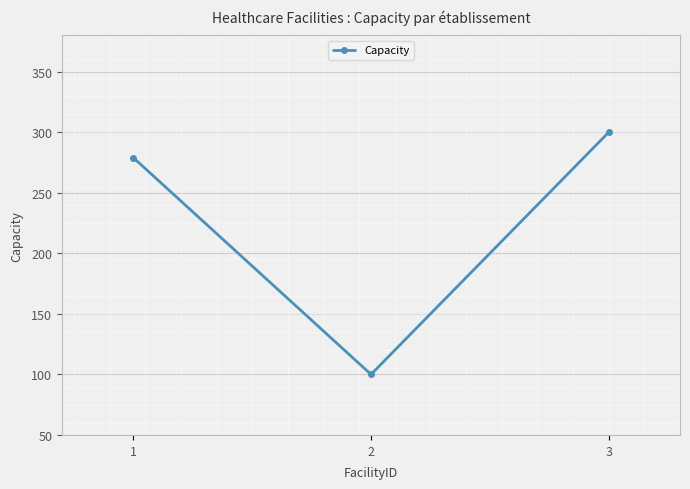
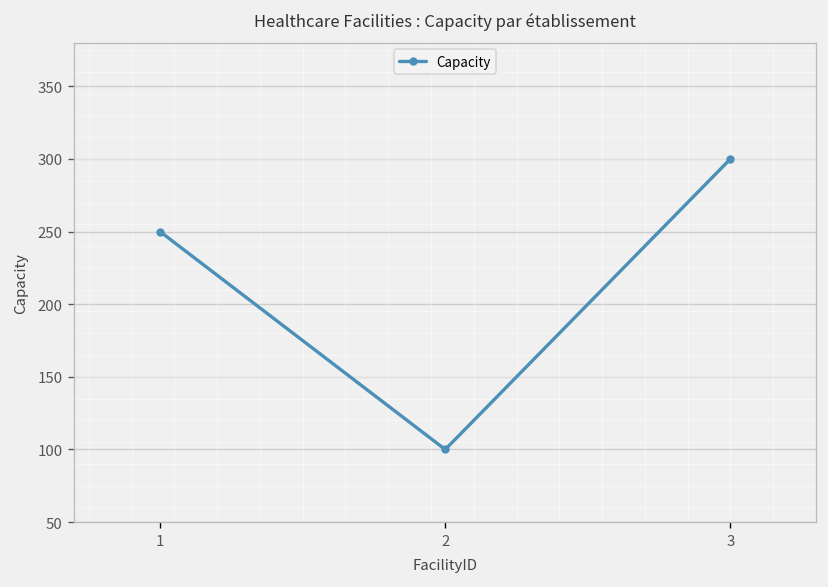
1: 279 -> 250
